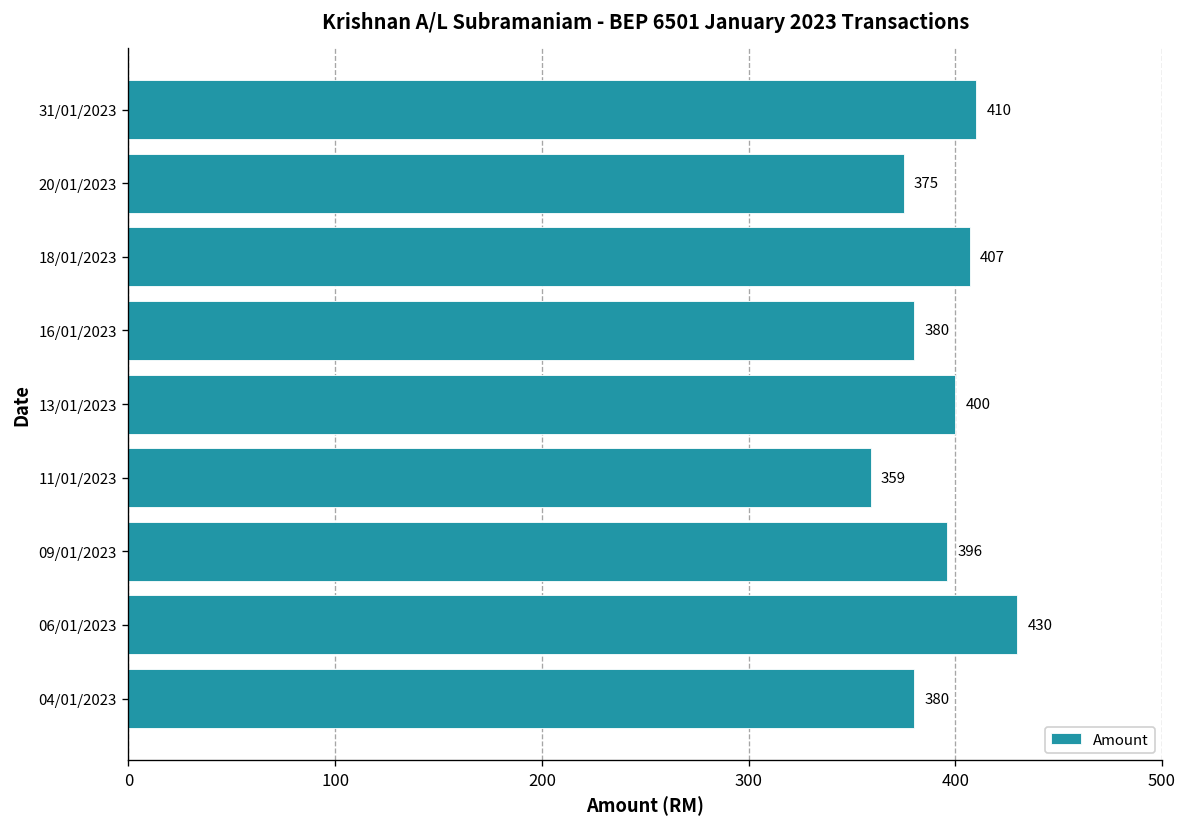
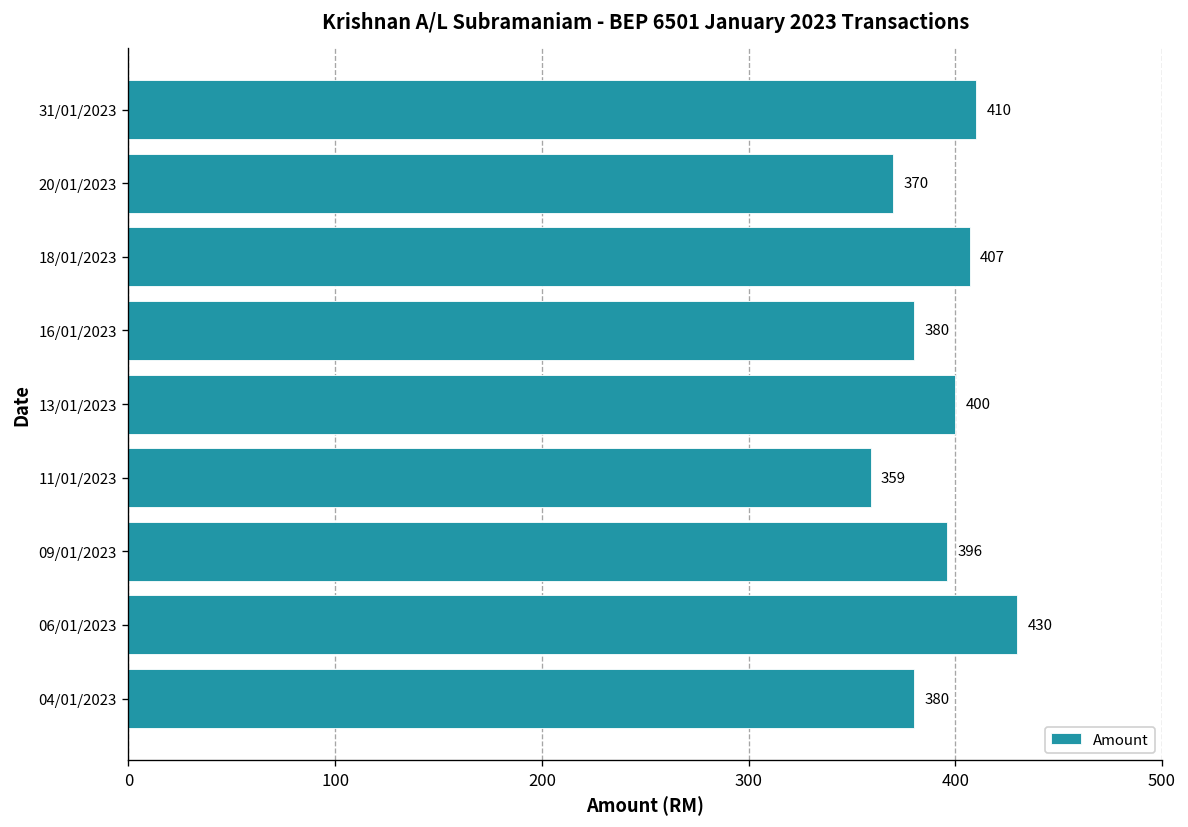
20/01/2023: 375 -> 370
